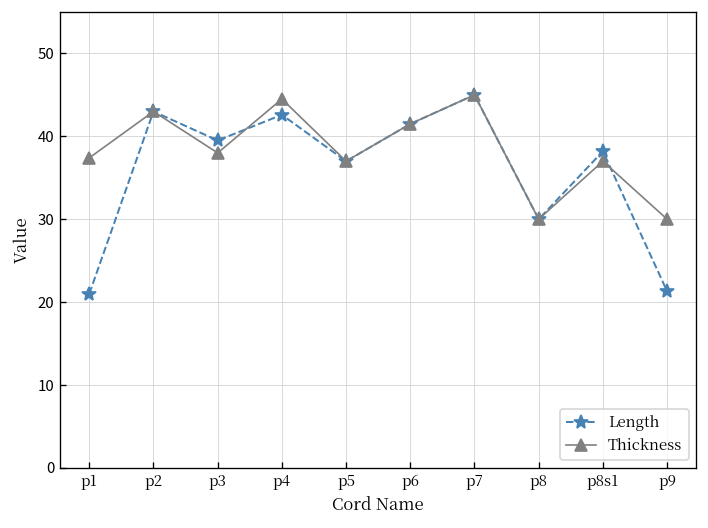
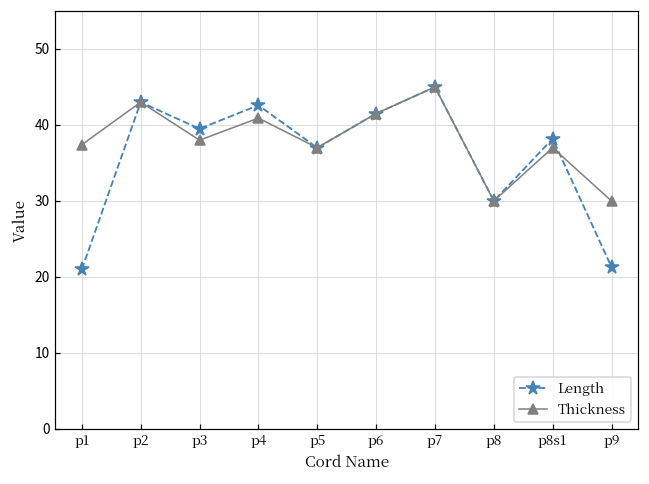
Thickness, p4: 45 -> 41
